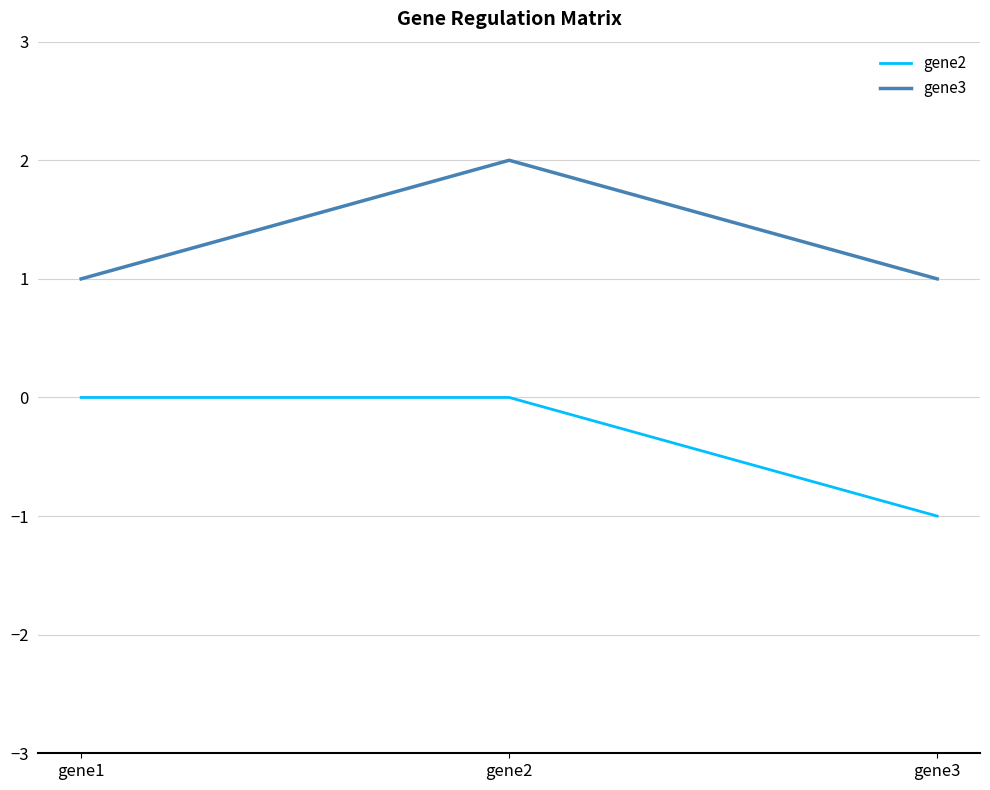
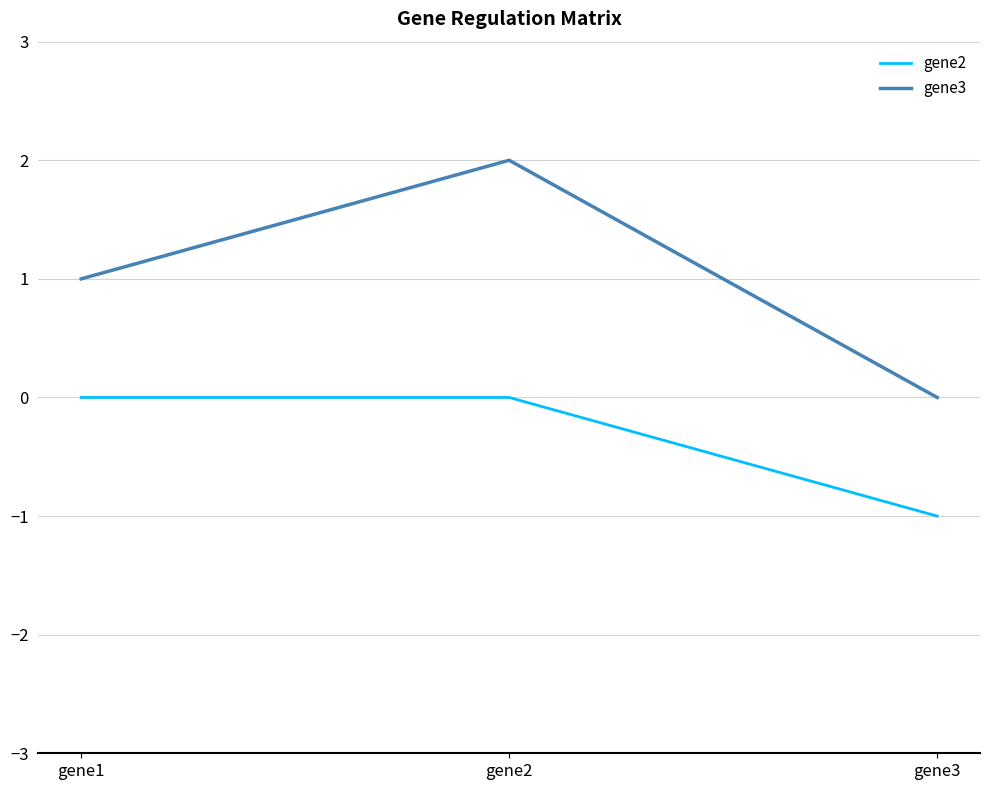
gene3, gene3: 1 -> 0
